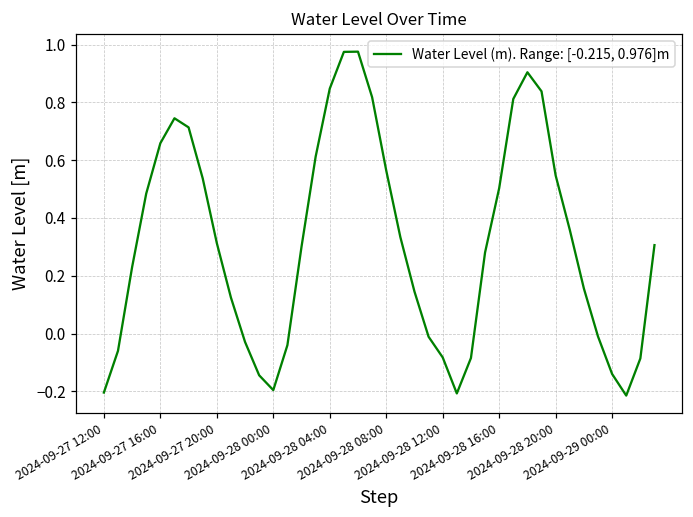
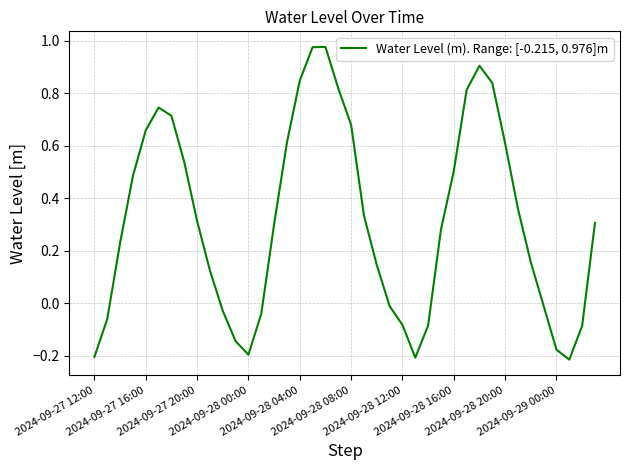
2024-09-28 08:00: 0.56 -> 0.68
2024-09-28 20:00: 0.55 -> 0.61
2024-09-29 00:00: -0.14 -> -0.18
